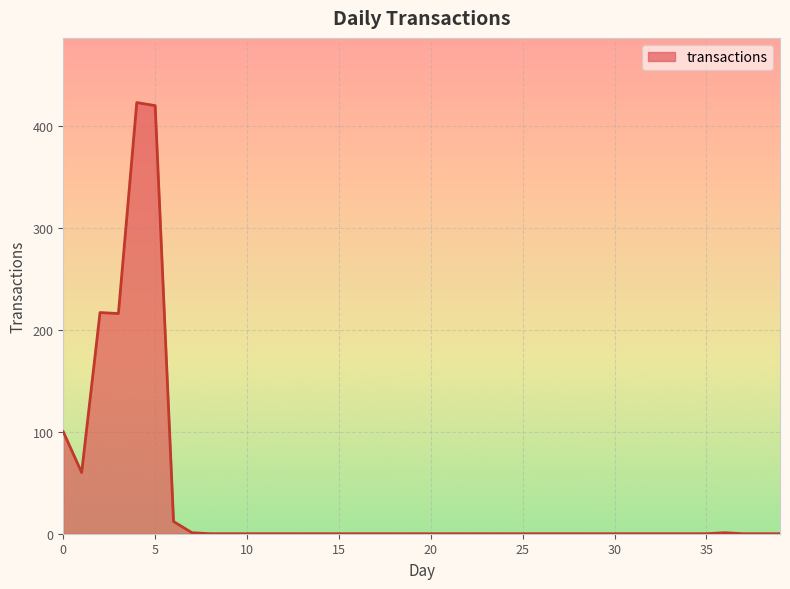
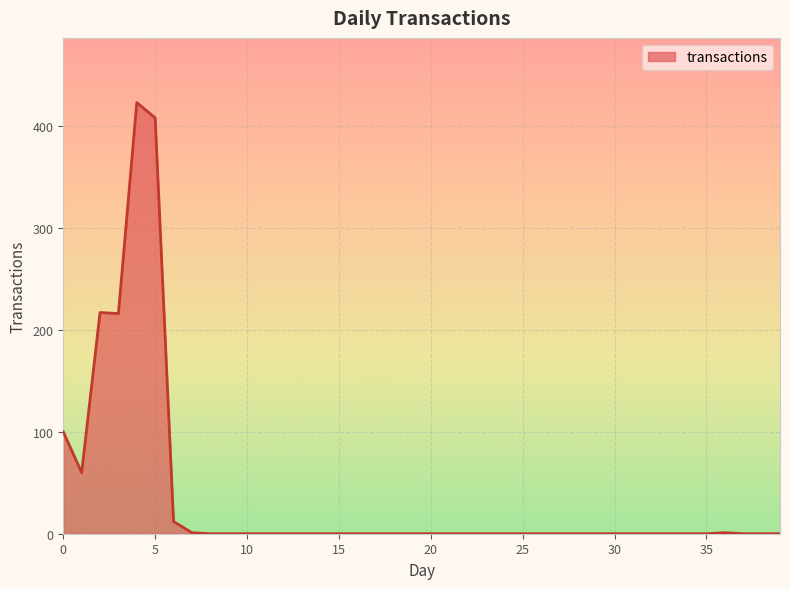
5: 420 -> 408
